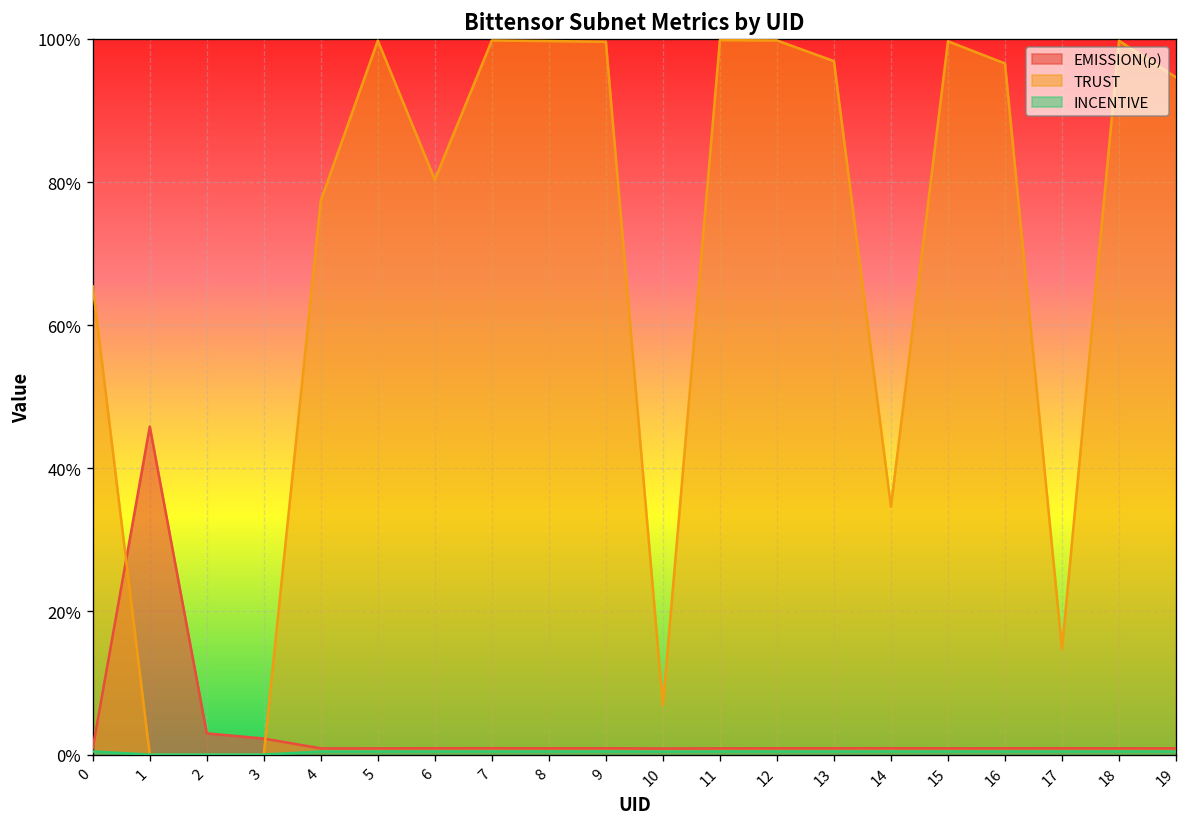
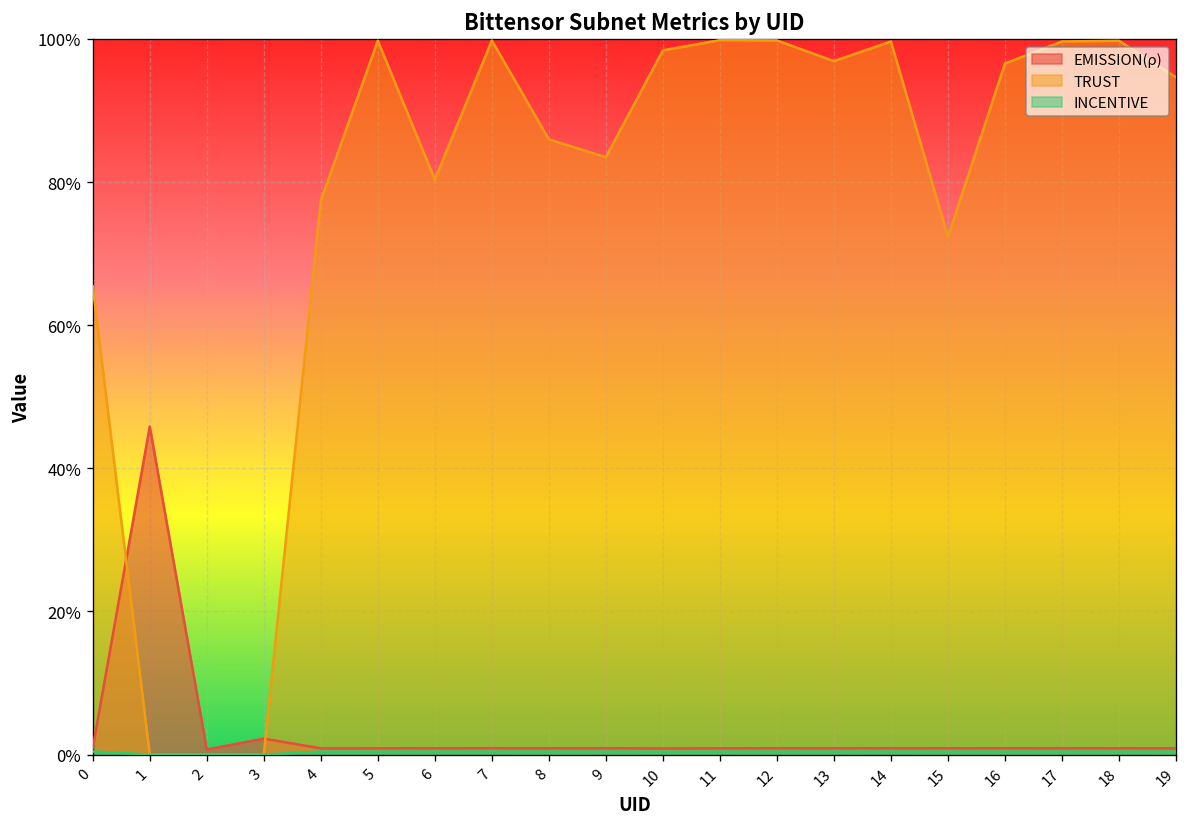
EMISSION(ρ), 2: 3% -> 1%
TRUST, 8: 100% -> 86%
TRUST, 9: 100% -> 83%
TRUST, 10: 7% -> 98%
TRUST, 14: 35% -> 100%
TRUST, 15: 100% -> 72%
TRUST, 17: 15% -> 100%
